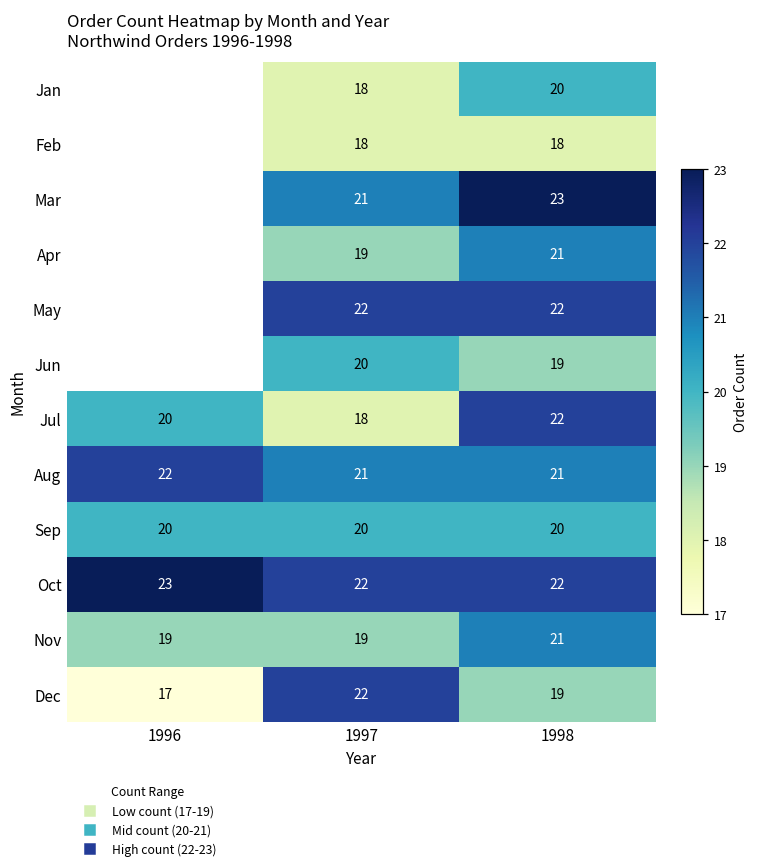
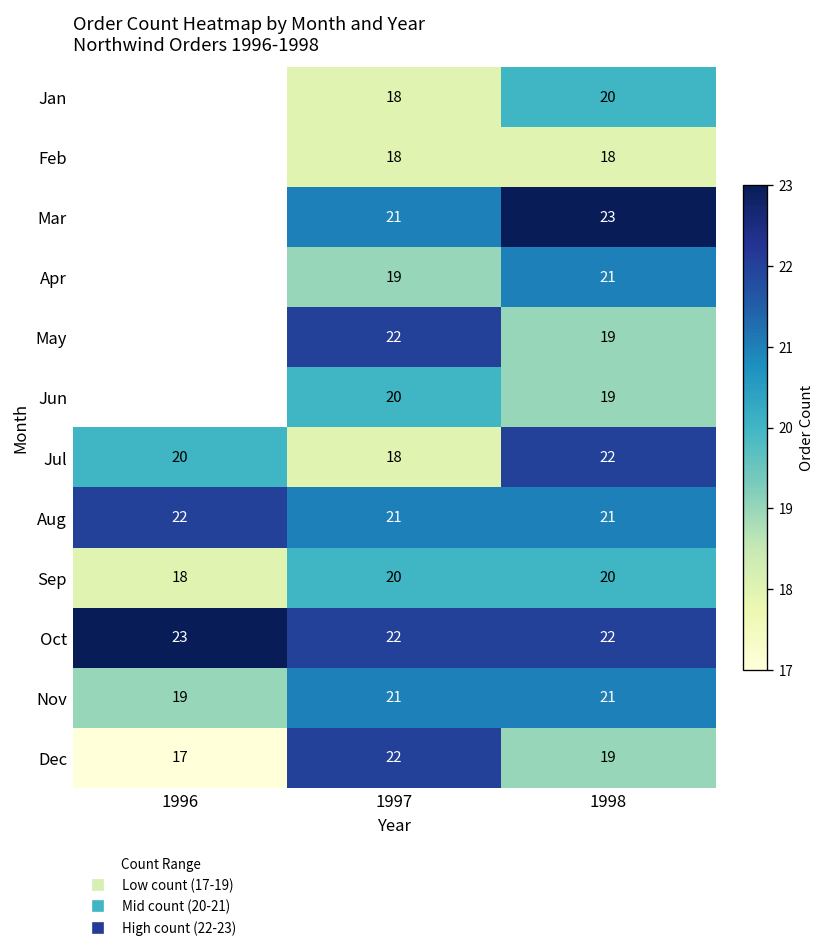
May, 1998: 22 -> 19
Sep, 1996: 20 -> 18
Nov, 1997: 19 -> 21
